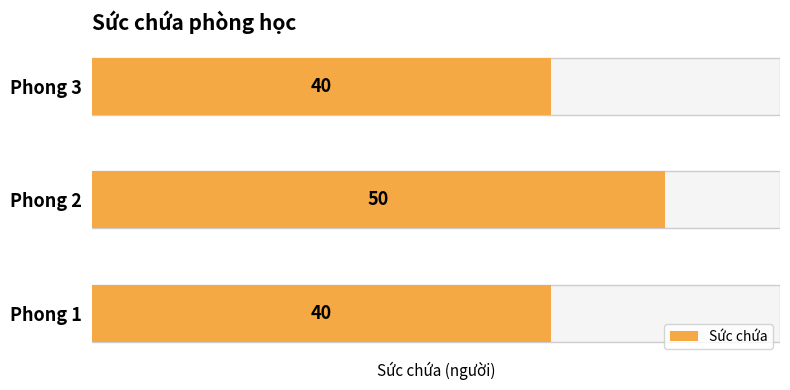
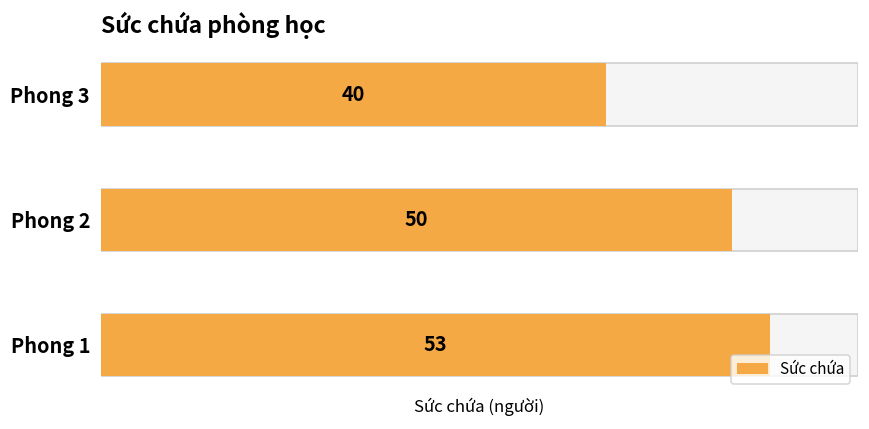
Sức chứa, Phong 1: 40 -> 53
